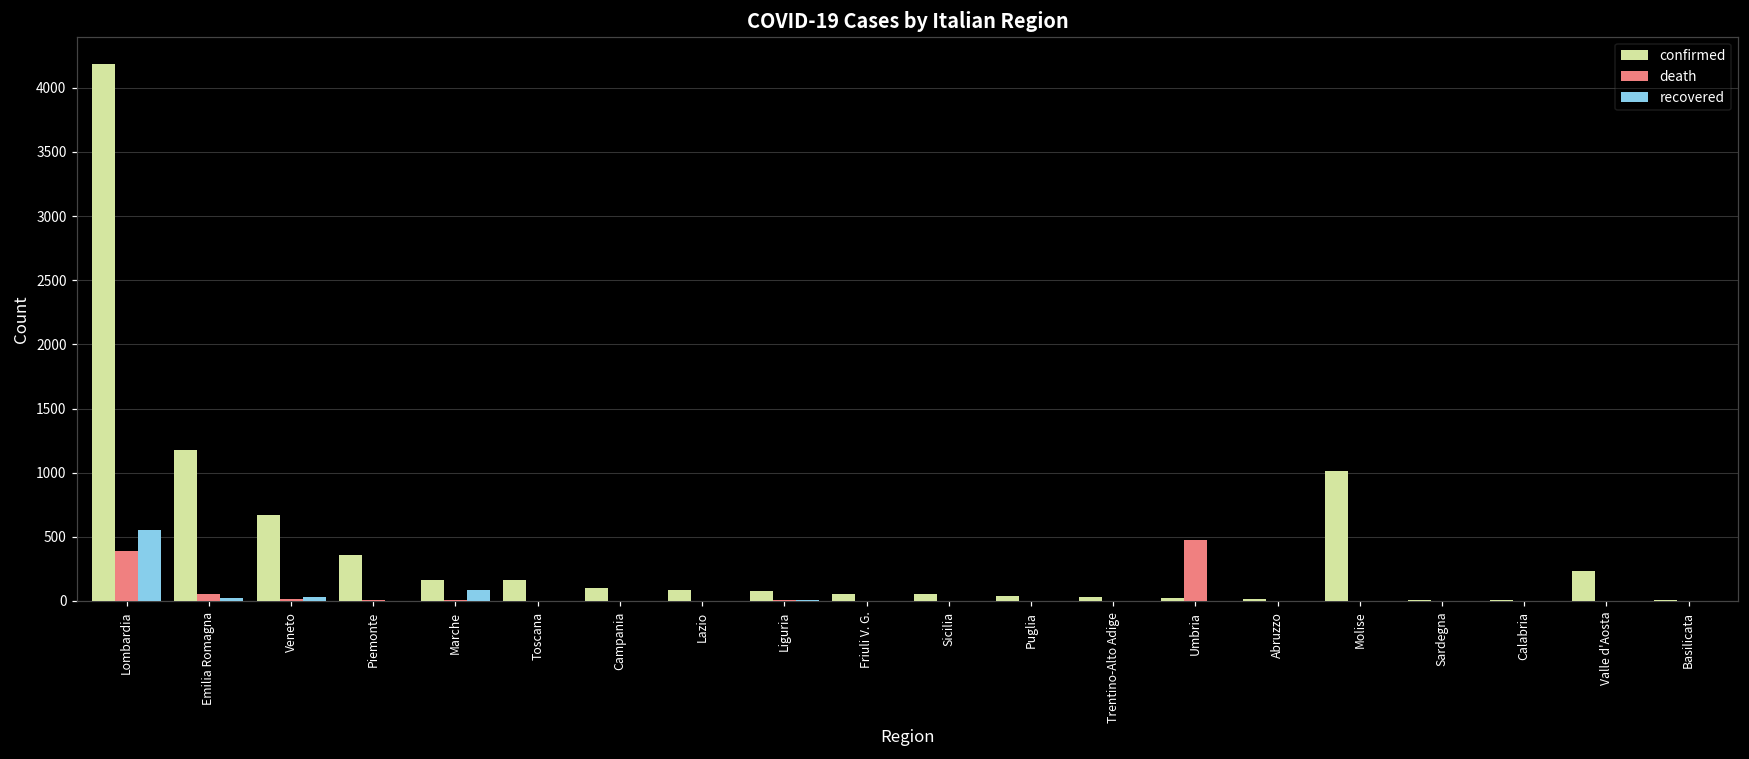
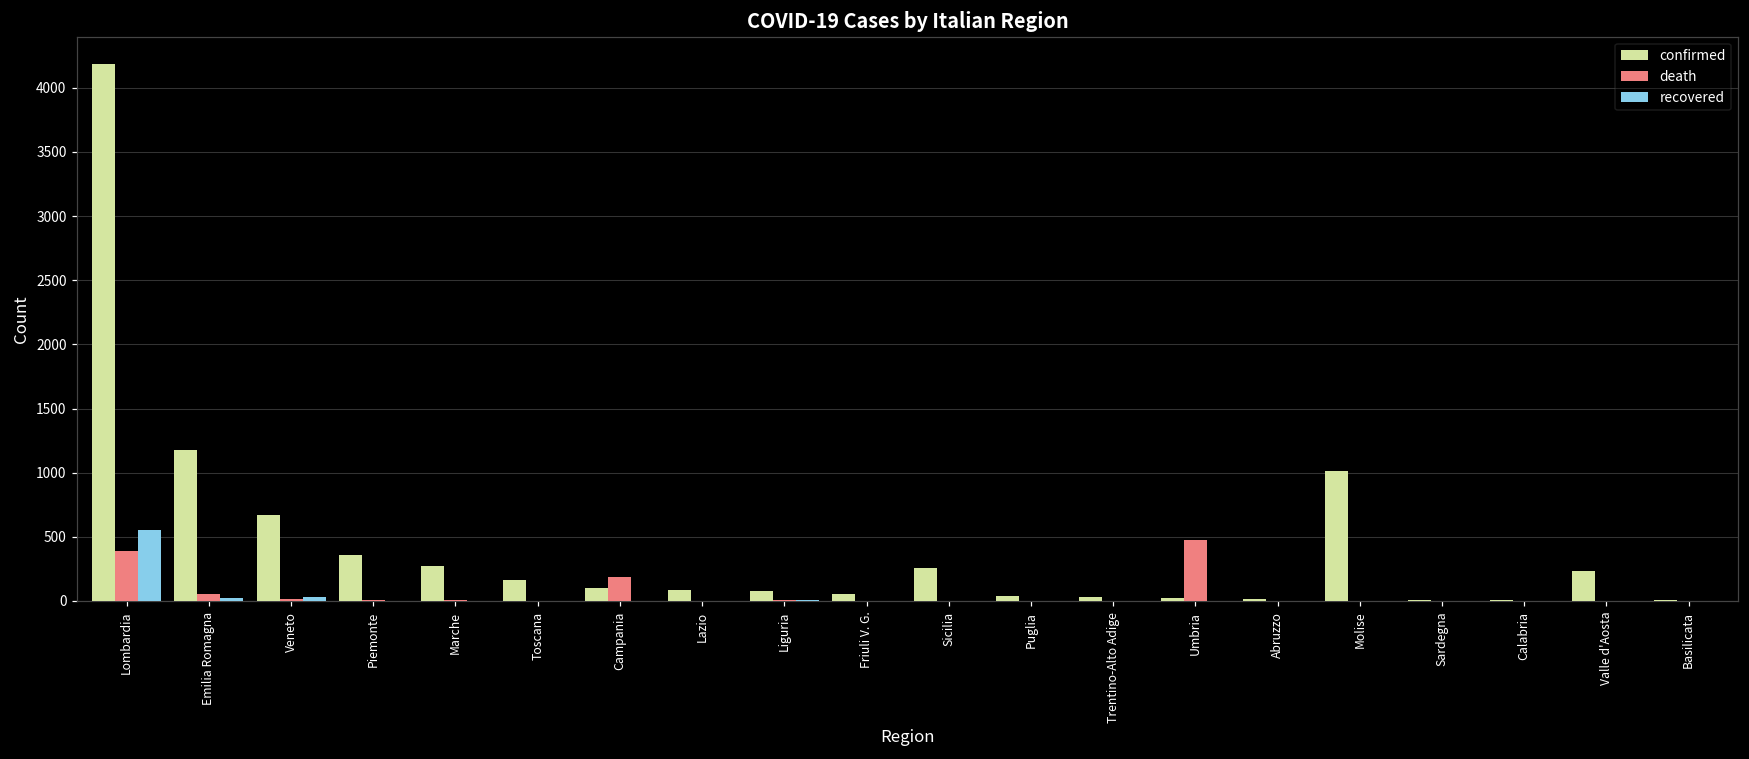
confirmed, Marche: 170 -> 270
recovered, Marche: 90 -> 0
death, Campania: 0 -> 190
confirmed, Sicilia: 50 -> 260
